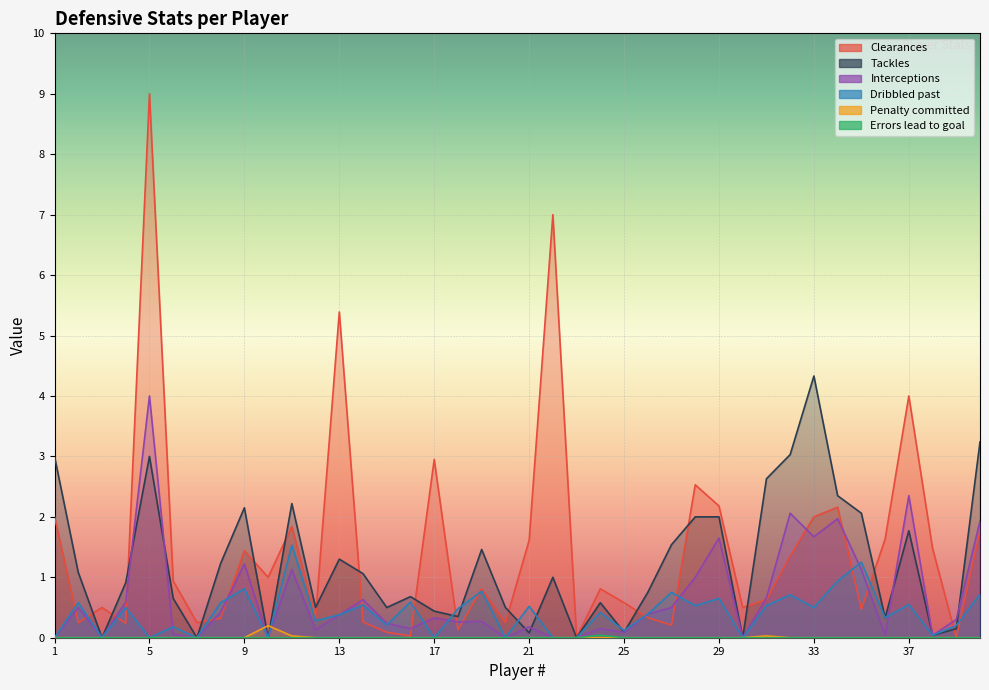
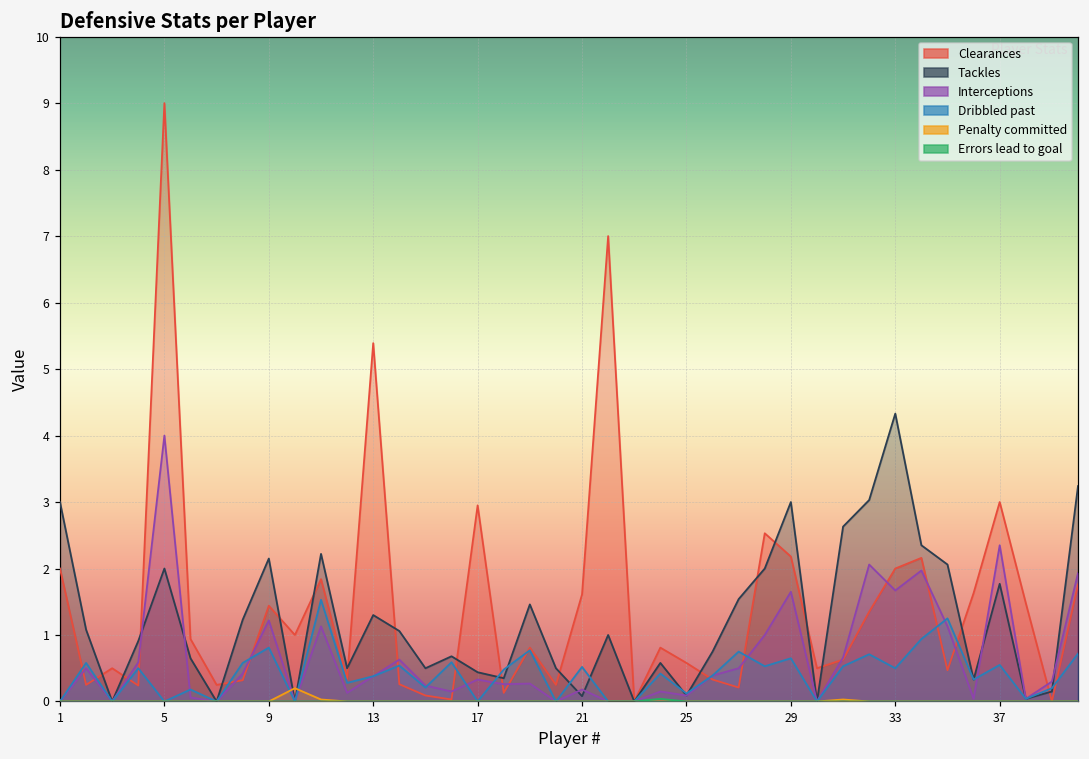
Tackles, 5: 3 -> 2
Tackles, 29: 2 -> 3
Clearances, 37: 4 -> 3
